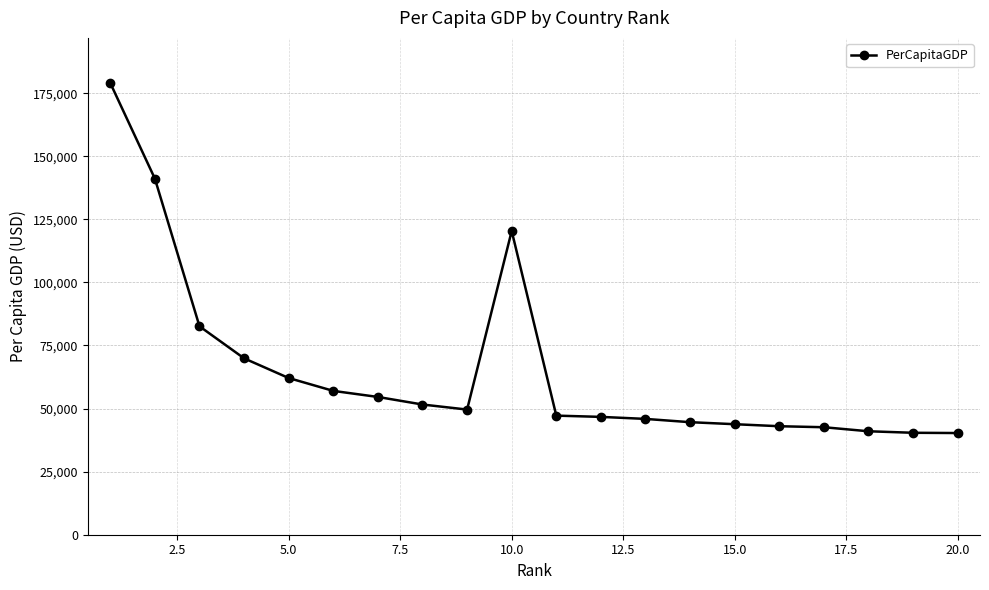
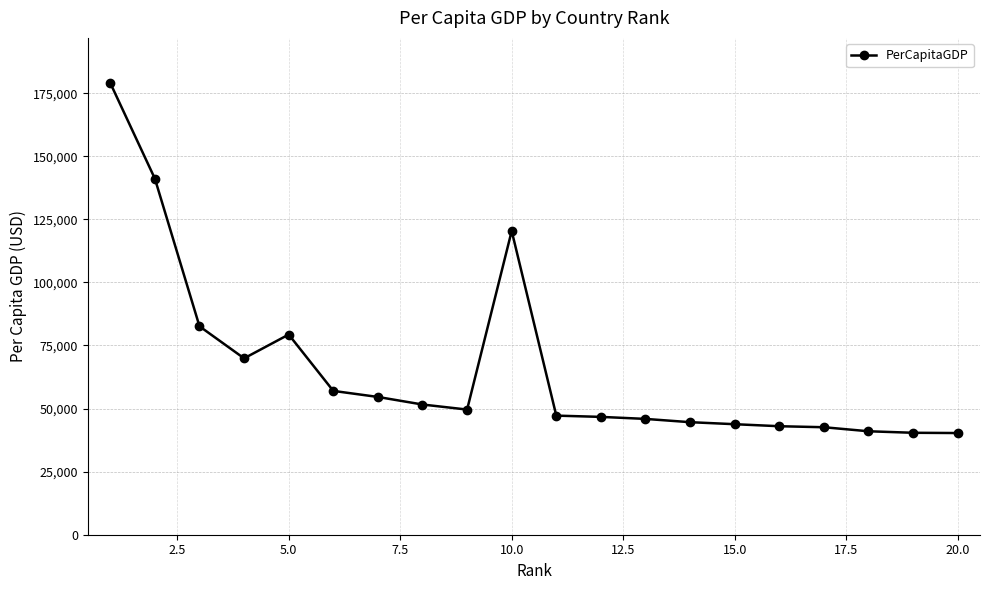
5.0: 62,000 -> 79,000
